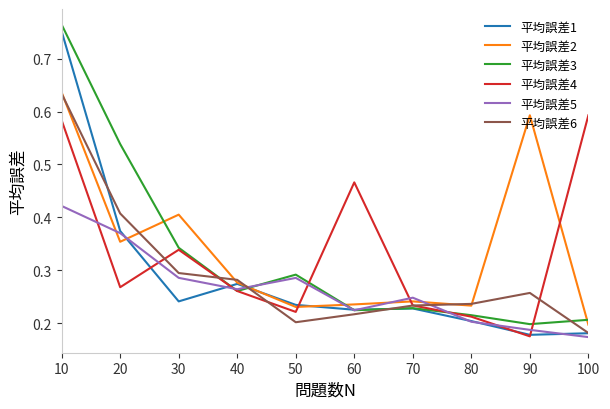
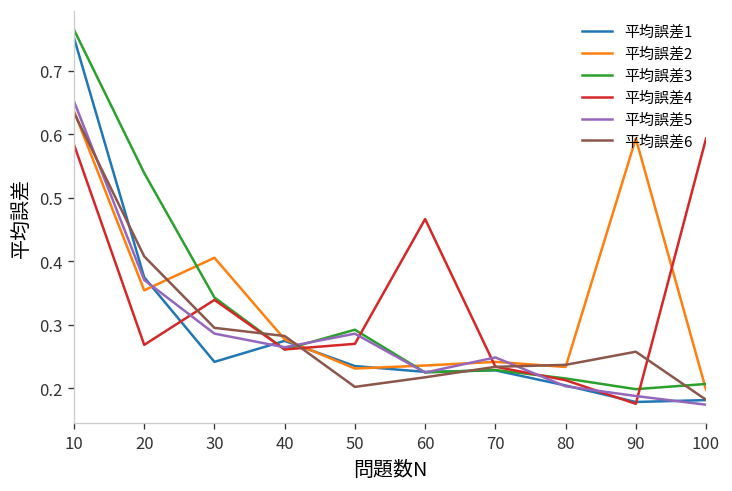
平均誤差5, 10: 0.42 -> 0.65
平均誤差4, 50: 0.22 -> 0.27
